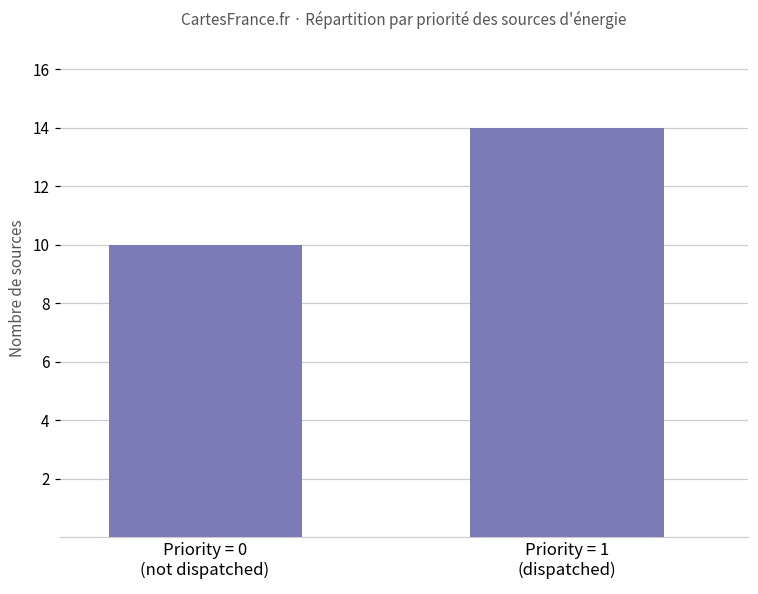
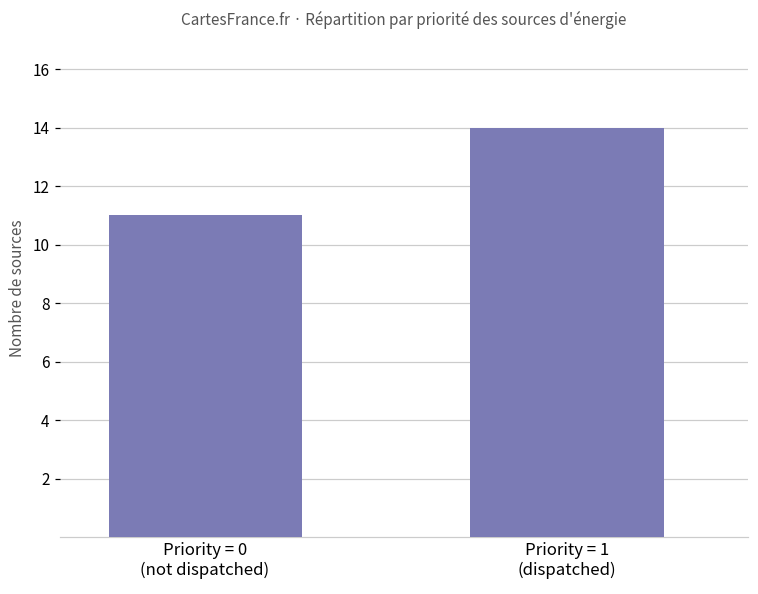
Priority = 0 (not dispatched): 10 -> 11
